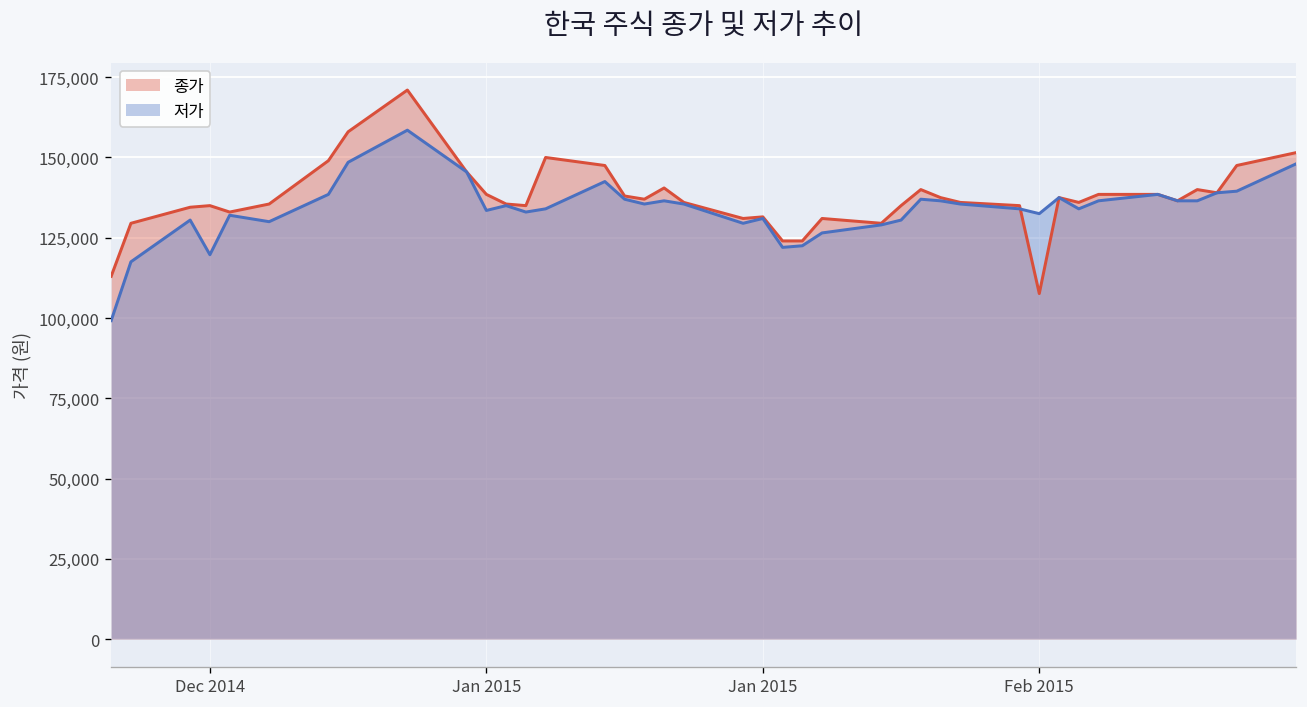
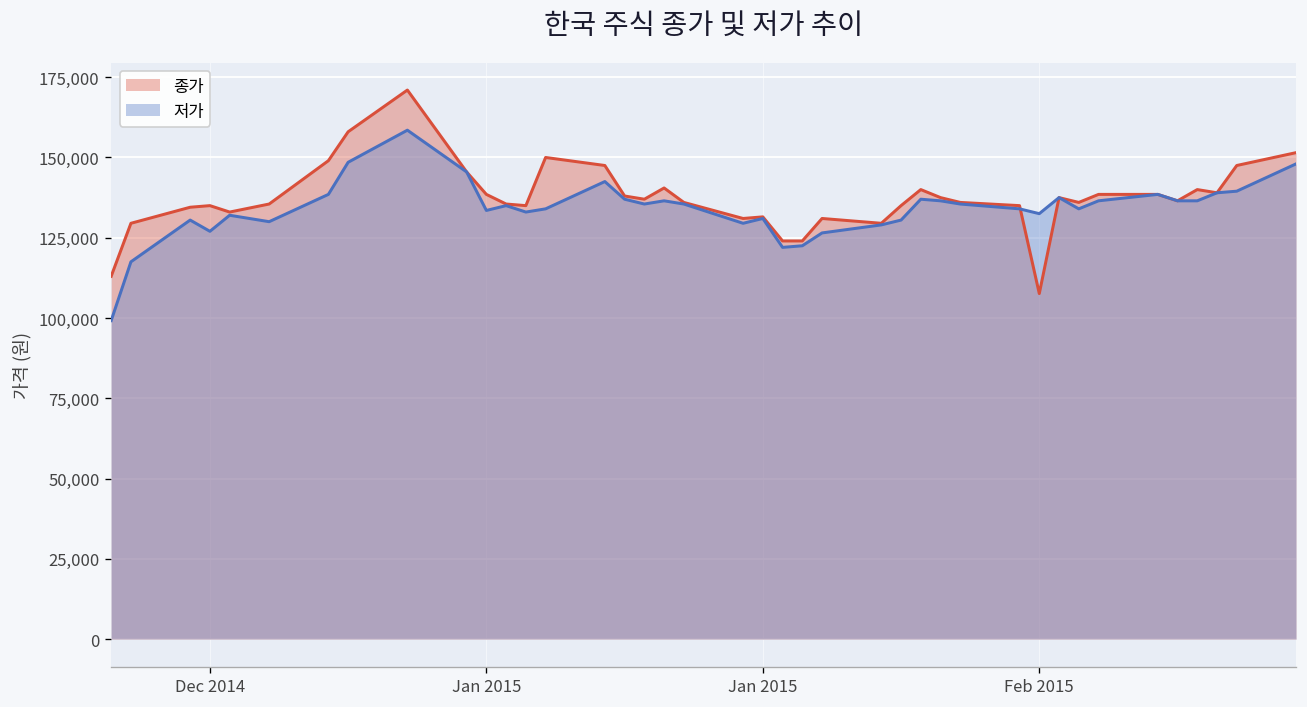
저가, Dec 2014: 120,000 -> 127,000
